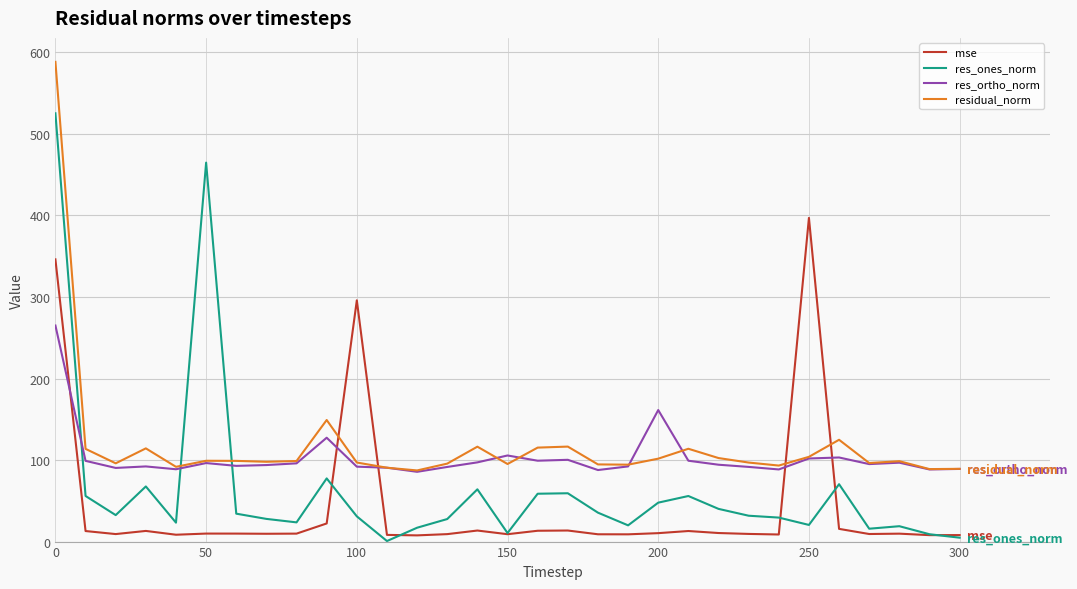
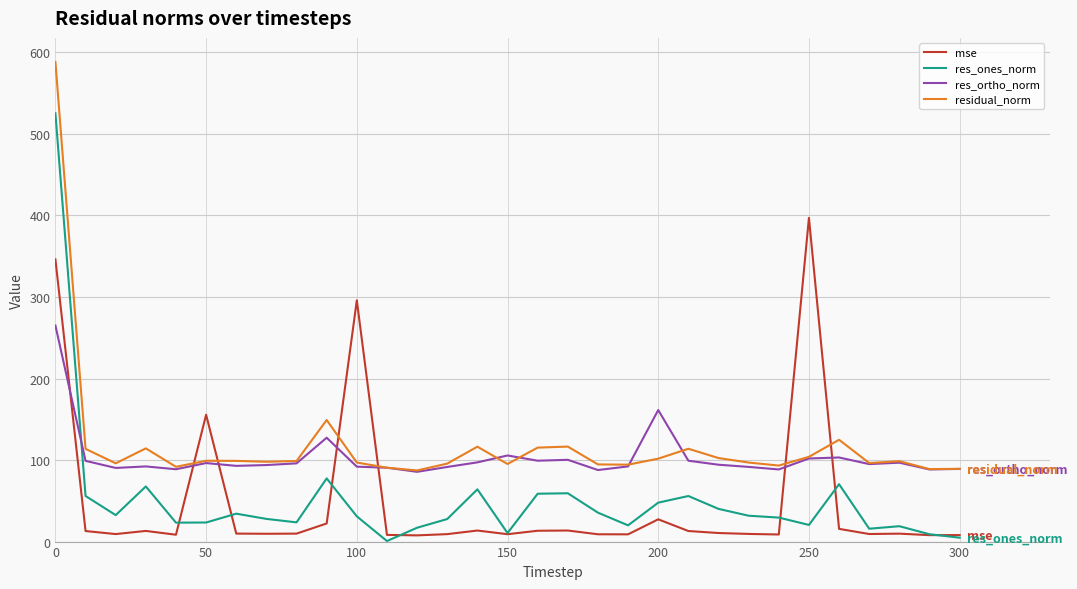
mse, 50: 10 -> 160
res_ones_norm, 50: 460 -> 20
mse, 200: 10 -> 30
